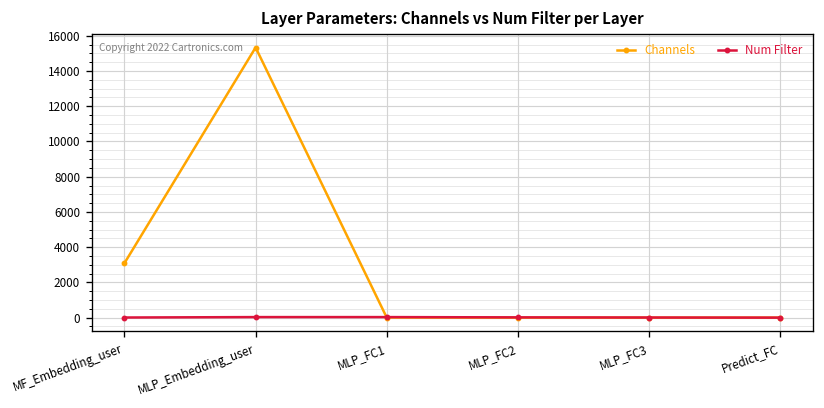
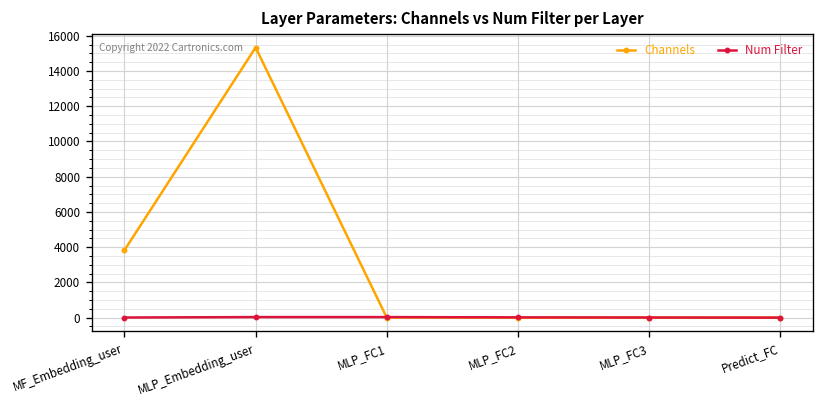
Channels, MF_Embedding_user: 3100 -> 3800
